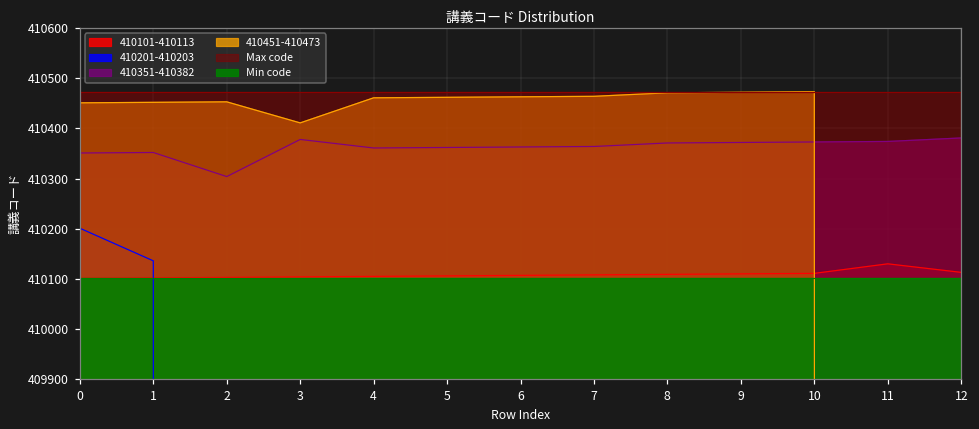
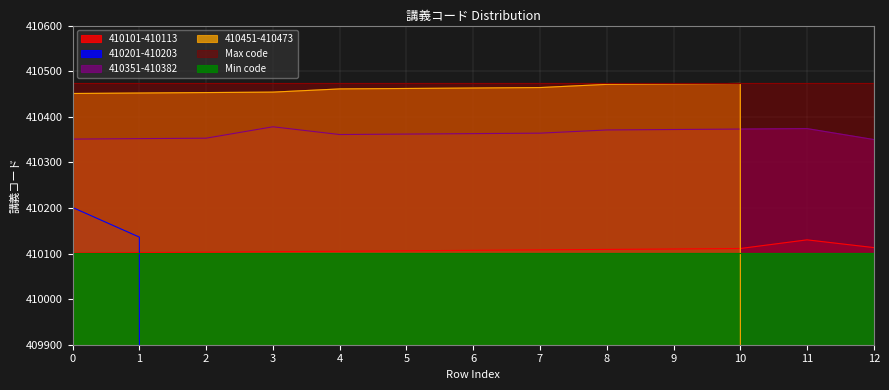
410351-410382, 2: 410300 -> 410350
410451-410473, 3: 410410 -> 410450
410351-410382, 12: 410380 -> 410350
